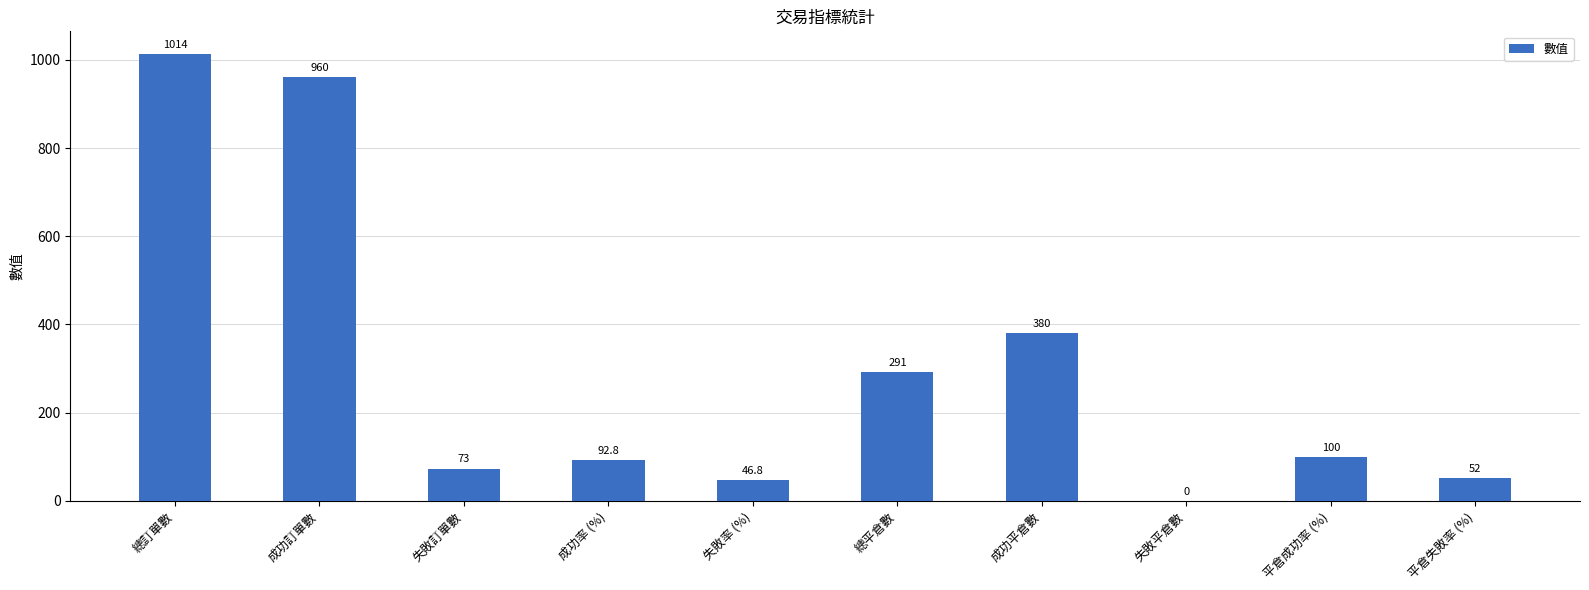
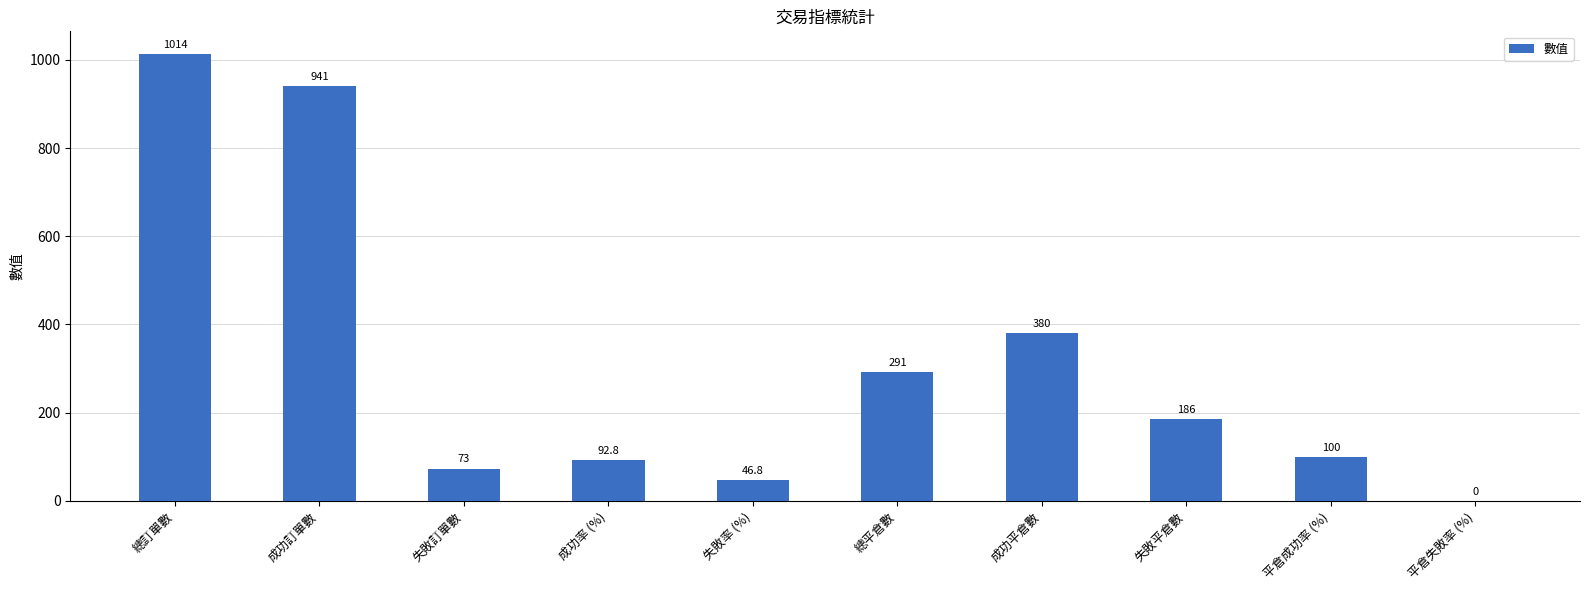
成功訂單數: 960 -> 941
失敗平倉數: 0 -> 186
平倉失敗率 (%): 52 -> 0
